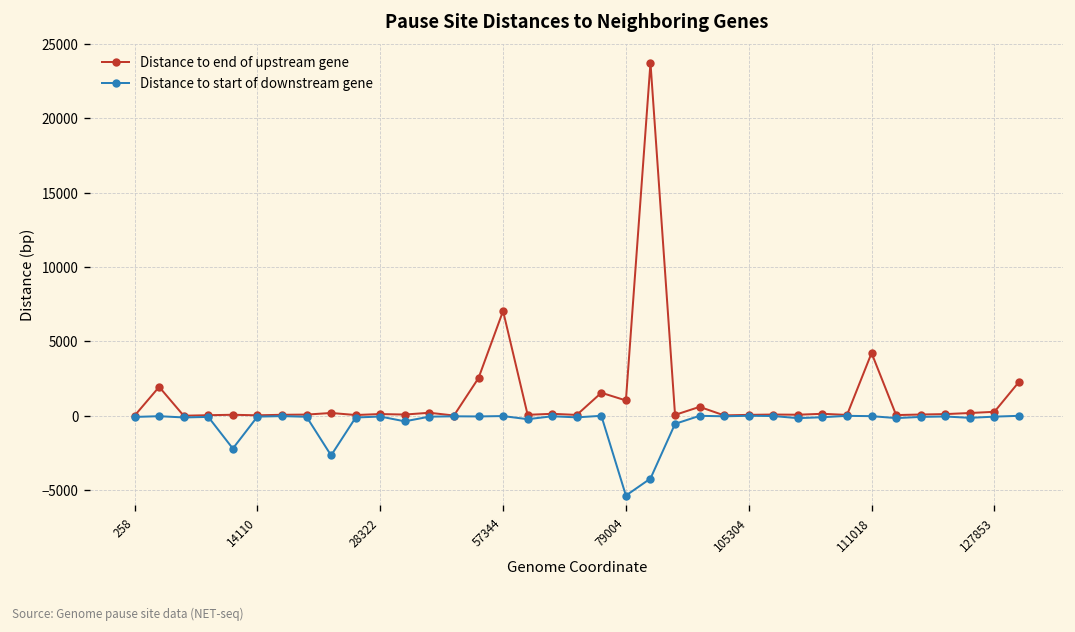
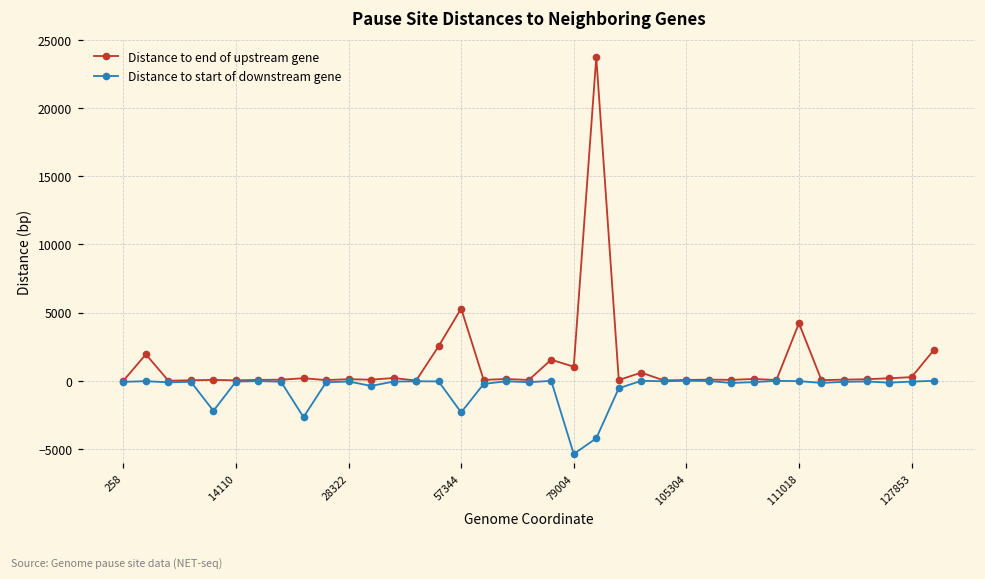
Distance to end of upstream gene, 57344: 7000 -> 5300
Distance to start of downstream gene, 57344: 0 -> -2300
